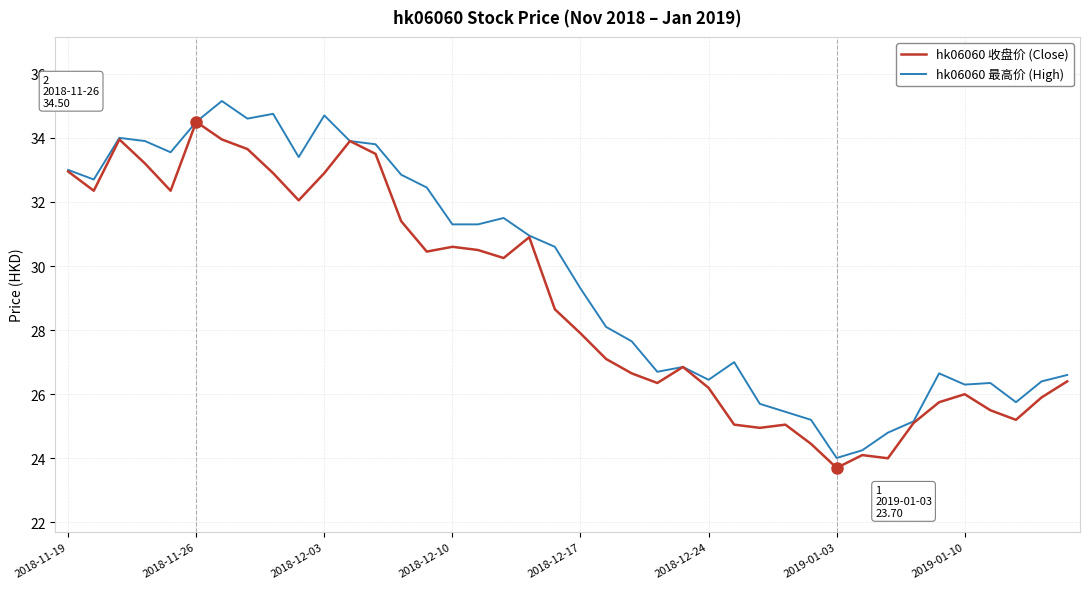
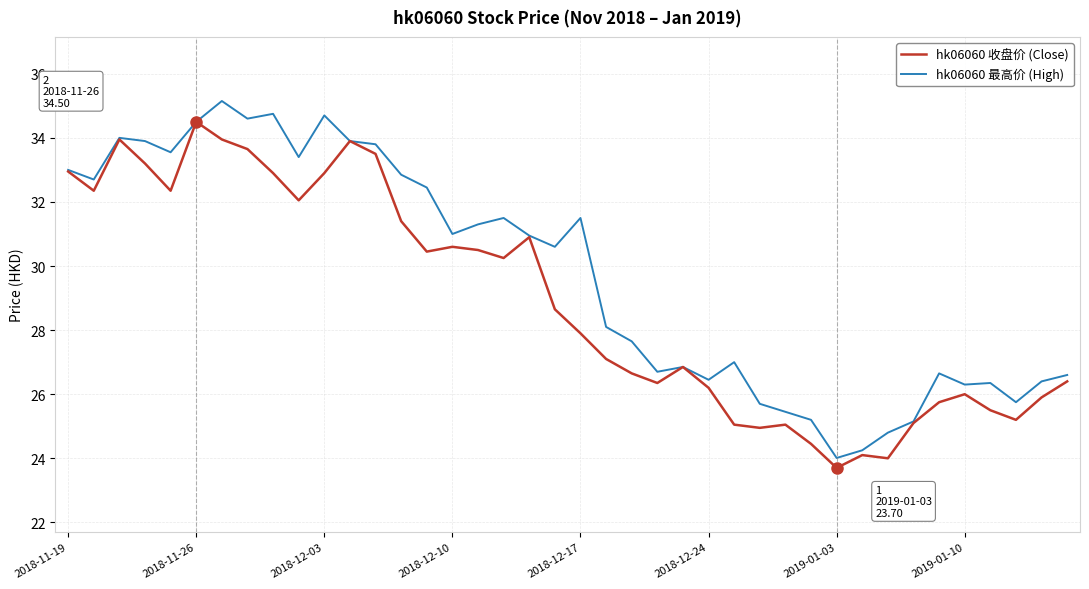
hk06060 最高价 (High), 2018-12-10: 31.3 -> 31.0
hk06060 最高价 (High), 2018-12-17: 29.3 -> 31.5
